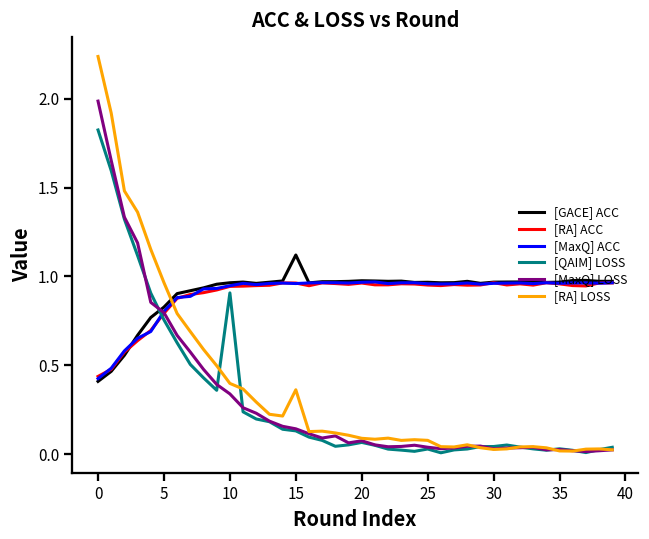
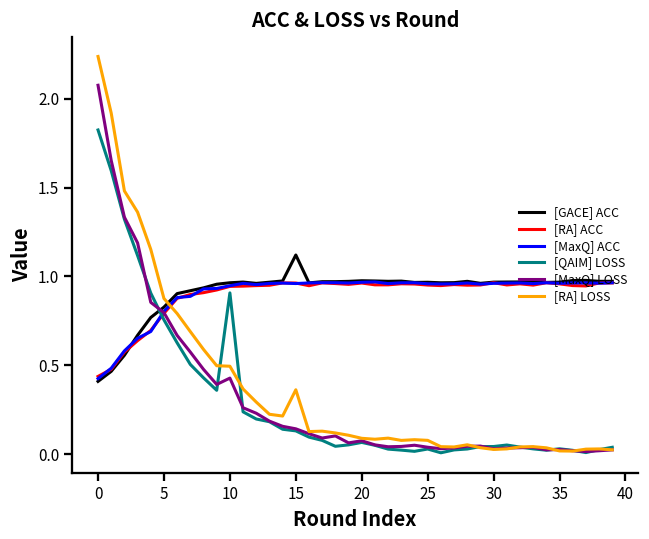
[MaxQ] LOSS, 0: 1.99 -> 2.08
[RA] LOSS, 5: 0.97 -> 0.88
[MaxQ] LOSS, 10: 0.34 -> 0.43
[RA] LOSS, 10: 0.40 -> 0.49
